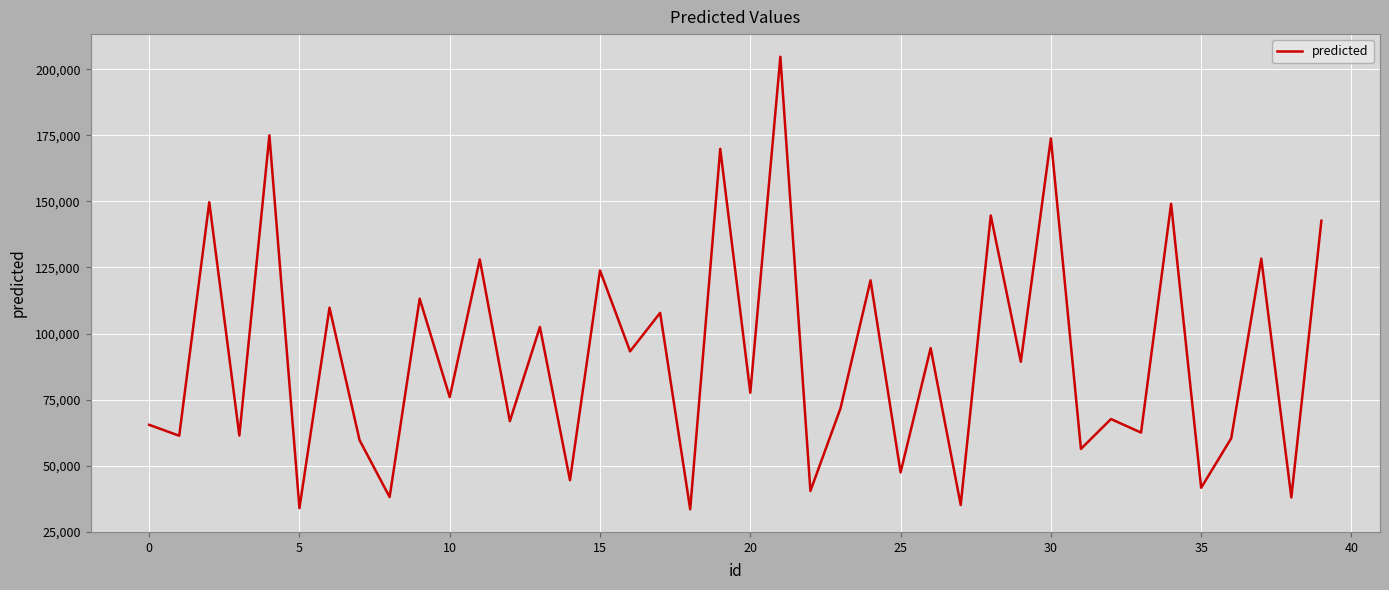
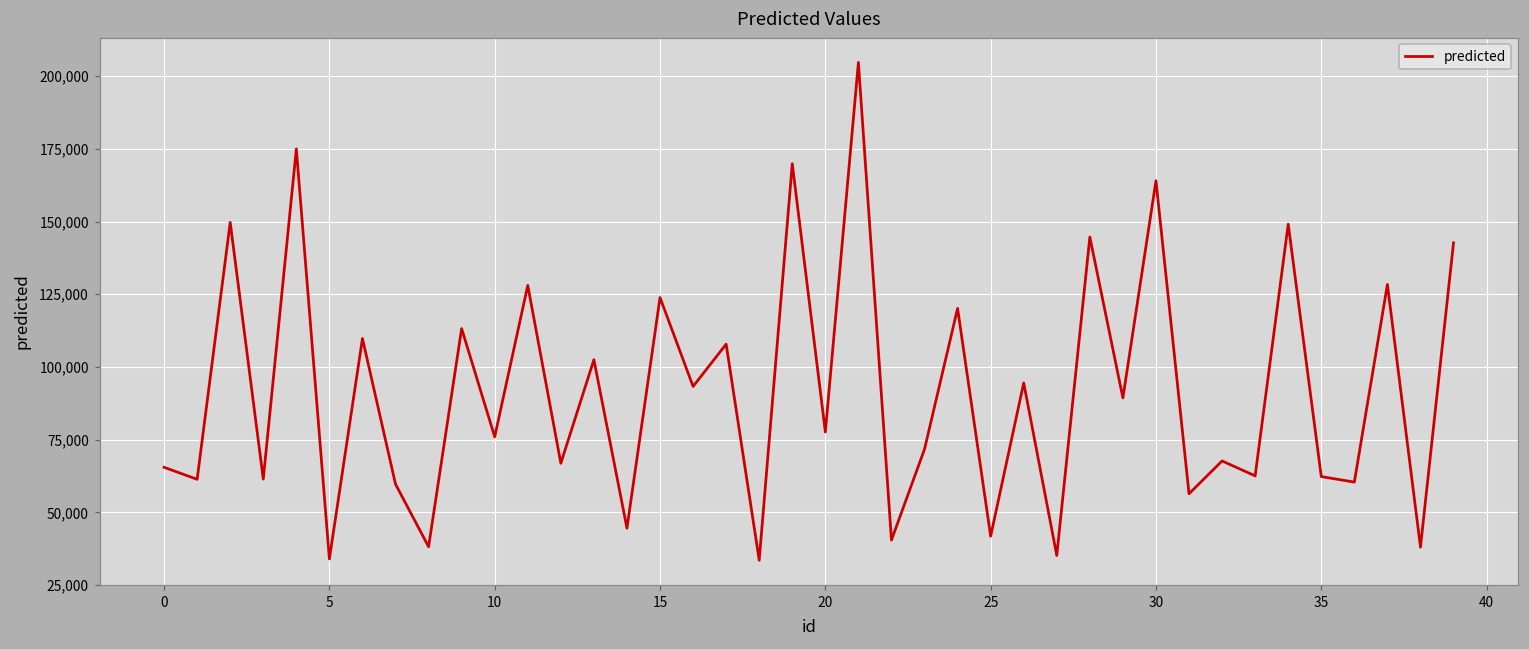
25: 47,000 -> 42,000
30: 174,000 -> 164,000
35: 42,000 -> 62,000
